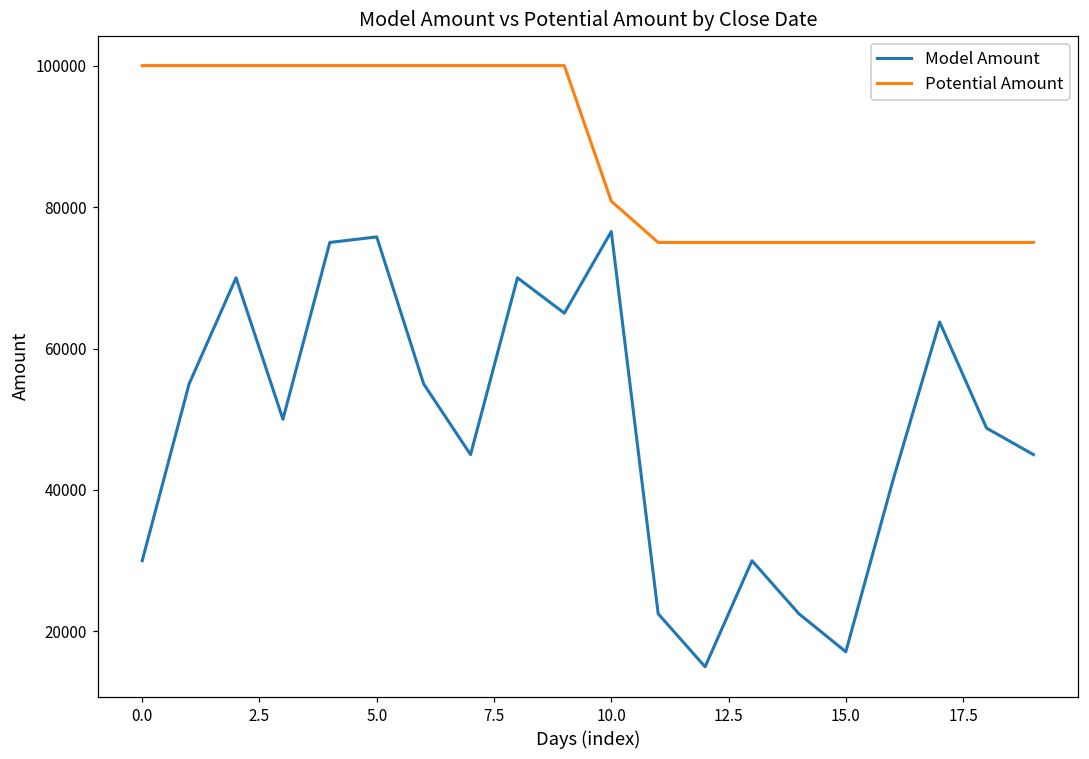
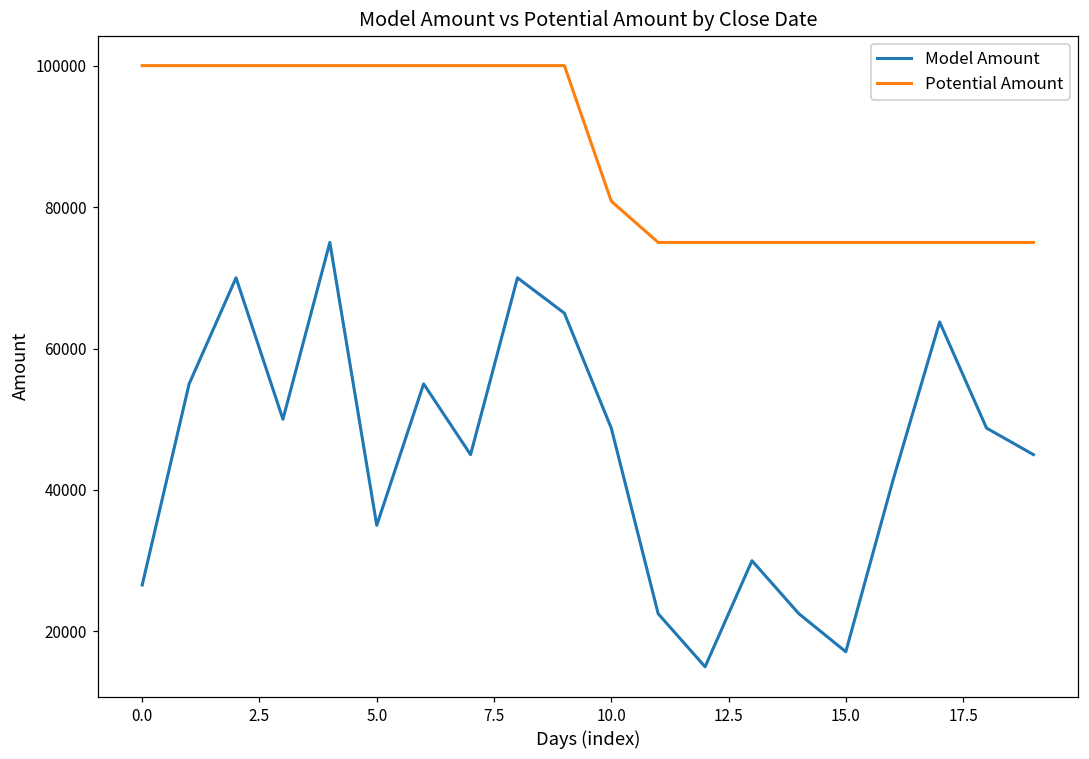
Model Amount, 0.0: 30000 -> 27000
Model Amount, 5.0: 76000 -> 35000
Model Amount, 10.0: 77000 -> 49000
